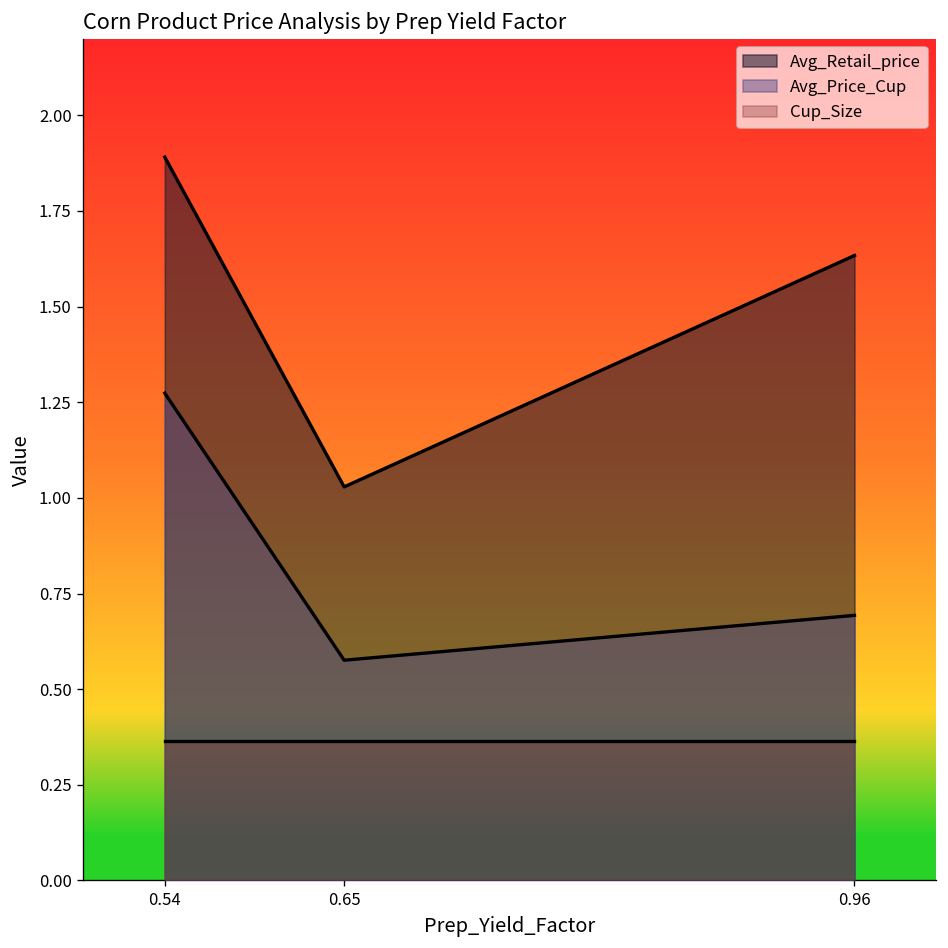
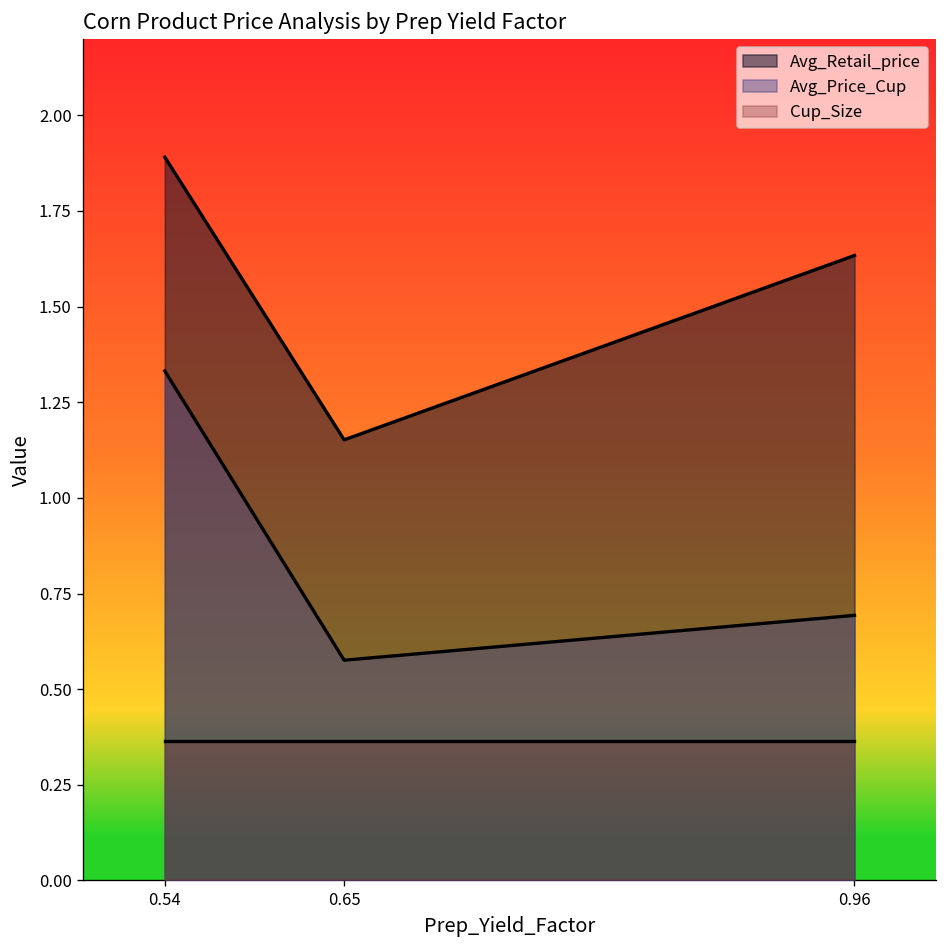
Avg_Price_Cup, 0.54: 1.27 -> 1.33
Avg_Retail_price, 0.65: 1.03 -> 1.15
